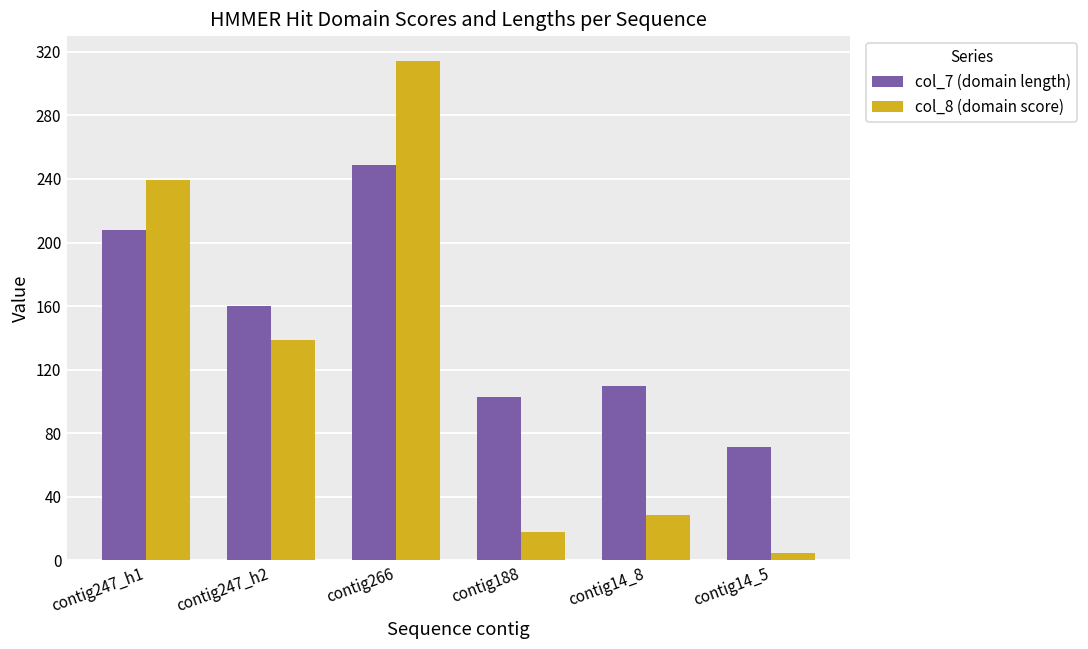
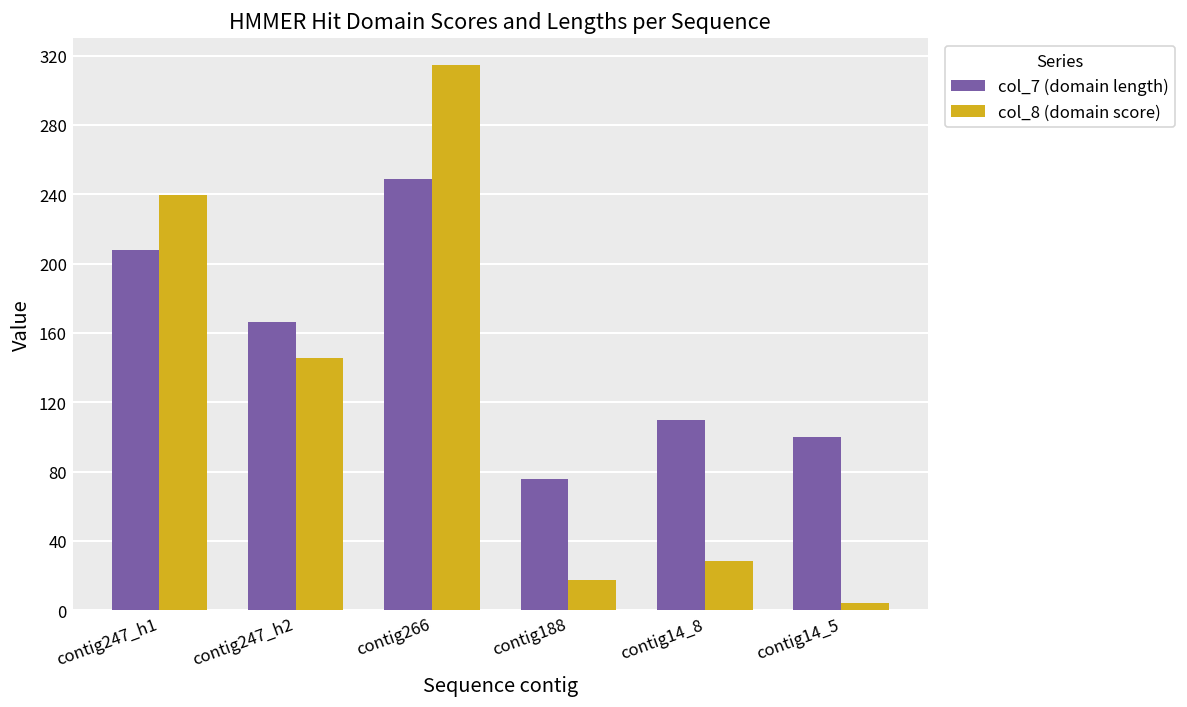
col_7 (domain length), contig247_h2: 160 -> 166
col_8 (domain score), contig247_h2: 138 -> 146
col_7 (domain length), contig188: 103 -> 76
col_7 (domain length), contig14_5: 71 -> 100
